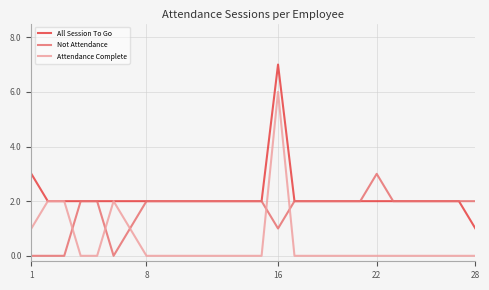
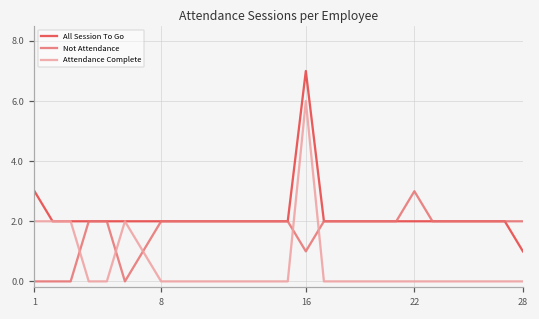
Attendance Complete, 1: 1 -> 2
